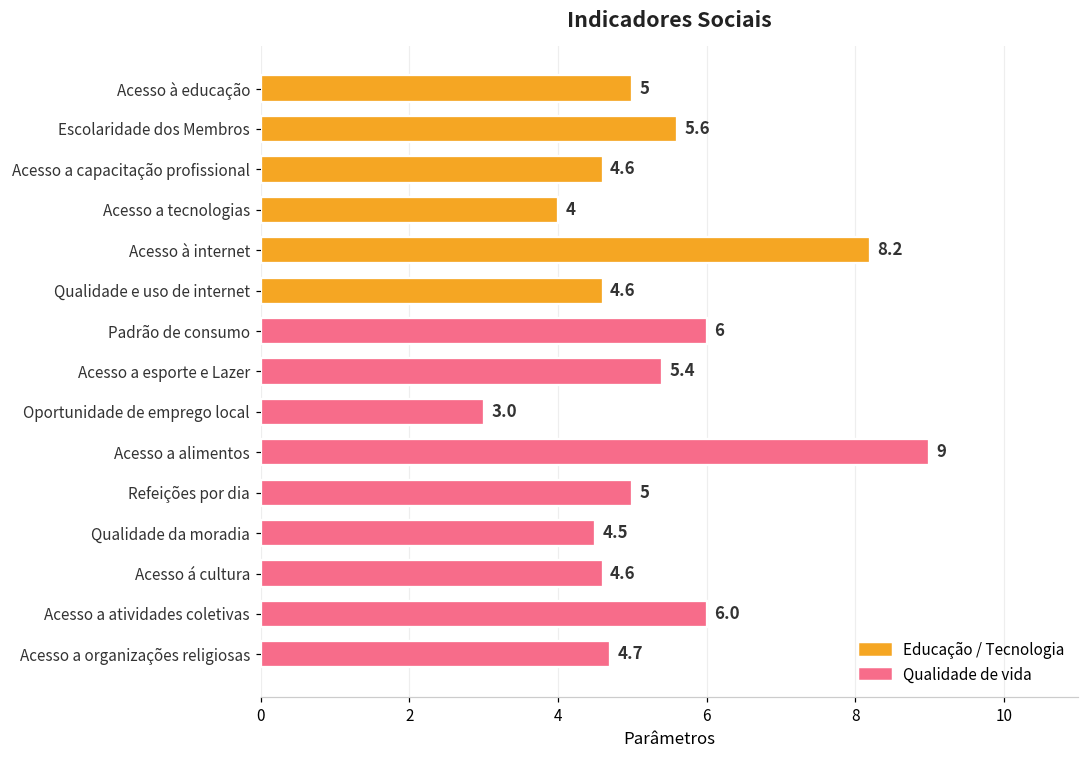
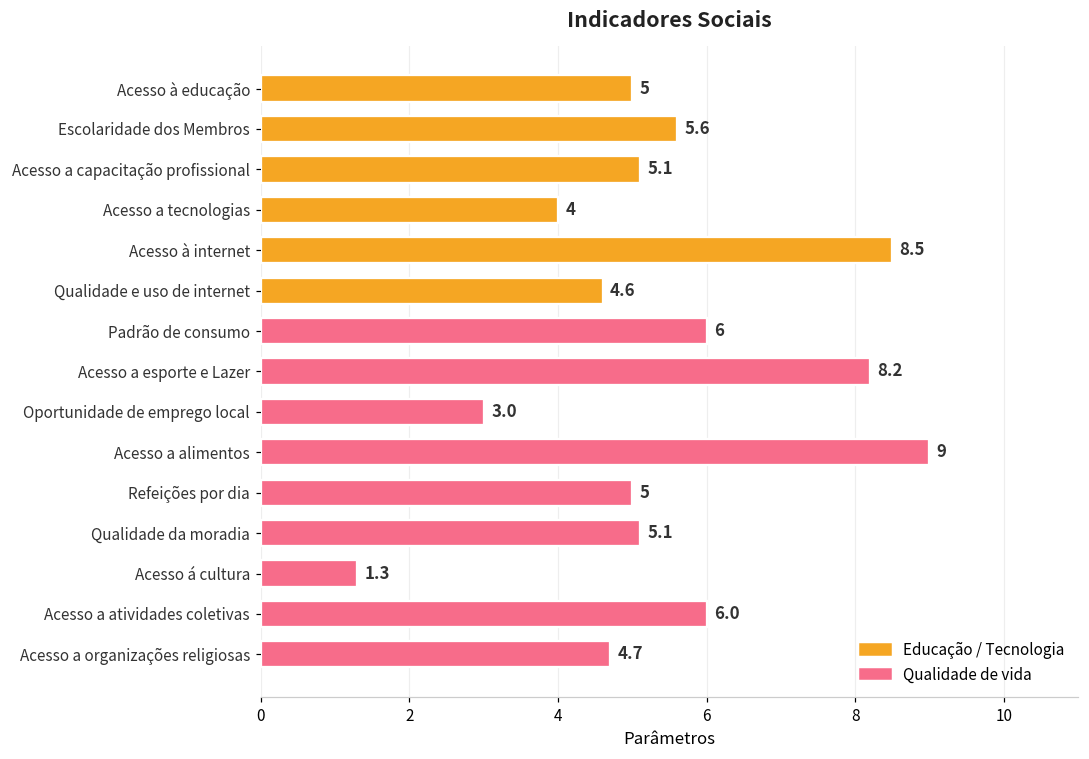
Acesso a capacitação profissional: 4.6 -> 5.1
Acesso à internet: 8.2 -> 8.5
Acesso a esporte e Lazer: 5.4 -> 8.2
Qualidade da moradia: 4.5 -> 5.1
Acesso á cultura: 4.6 -> 1.3
